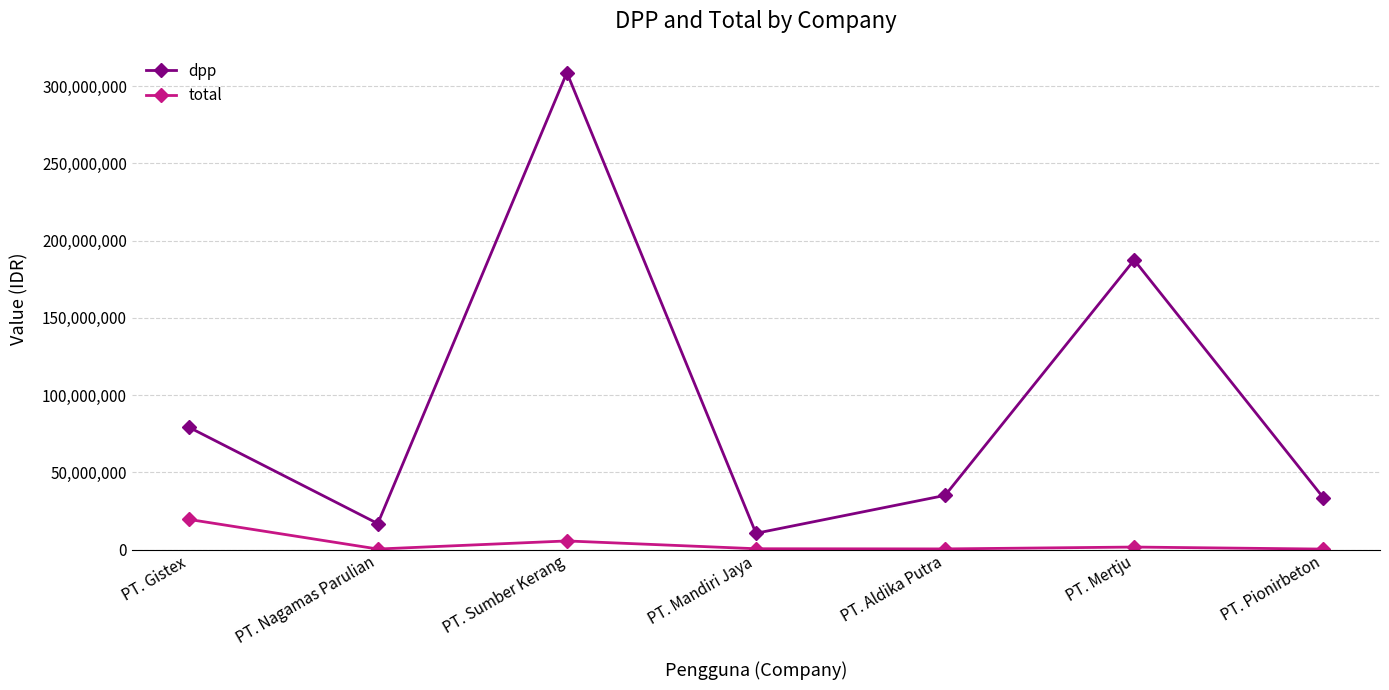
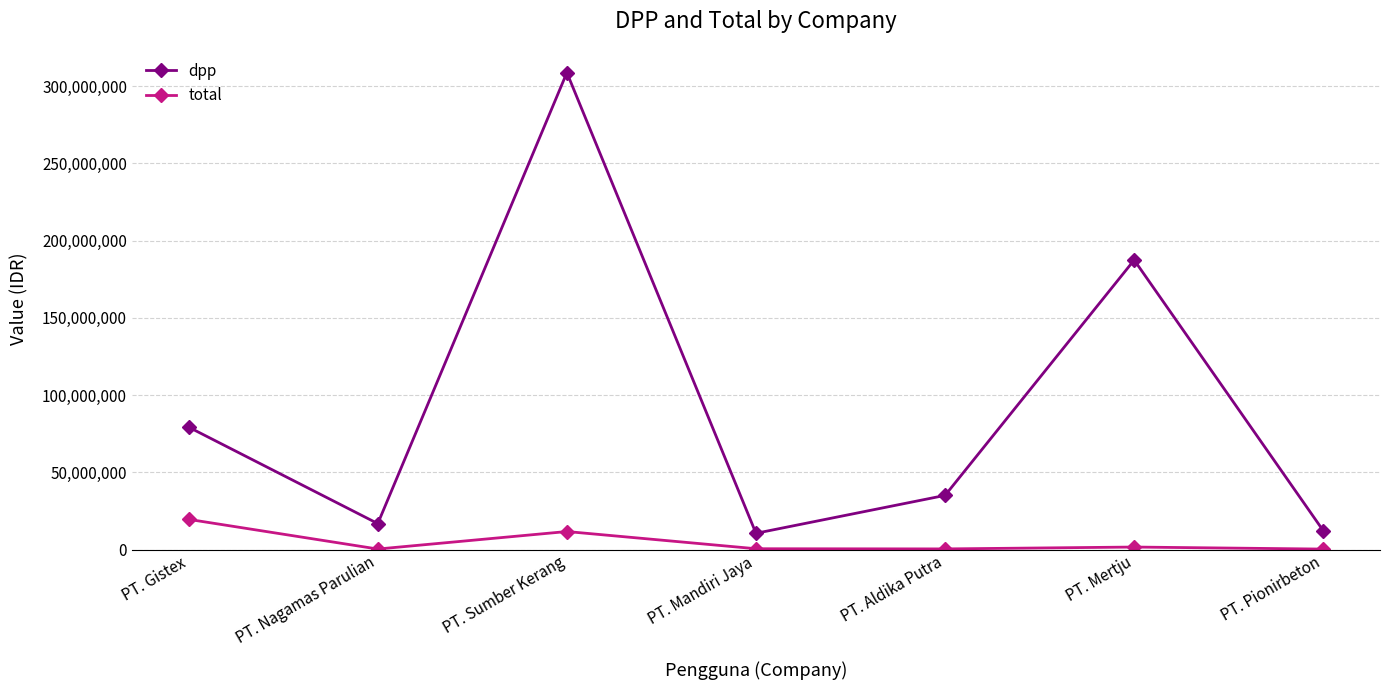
total, PT. Sumber Kerang: 6,000,000 -> 12,000,000
dpp, PT. Pionirbeton: 34,000,000 -> 12,000,000
